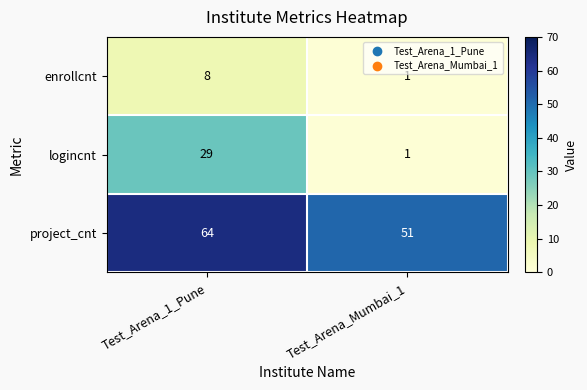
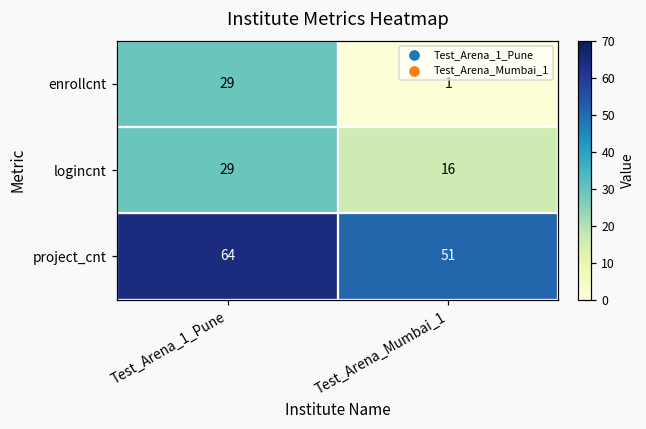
enrollcnt, Test_Arena_1_Pune: 8 -> 29
logincnt, Test_Arena_Mumbai_1: 1 -> 16
